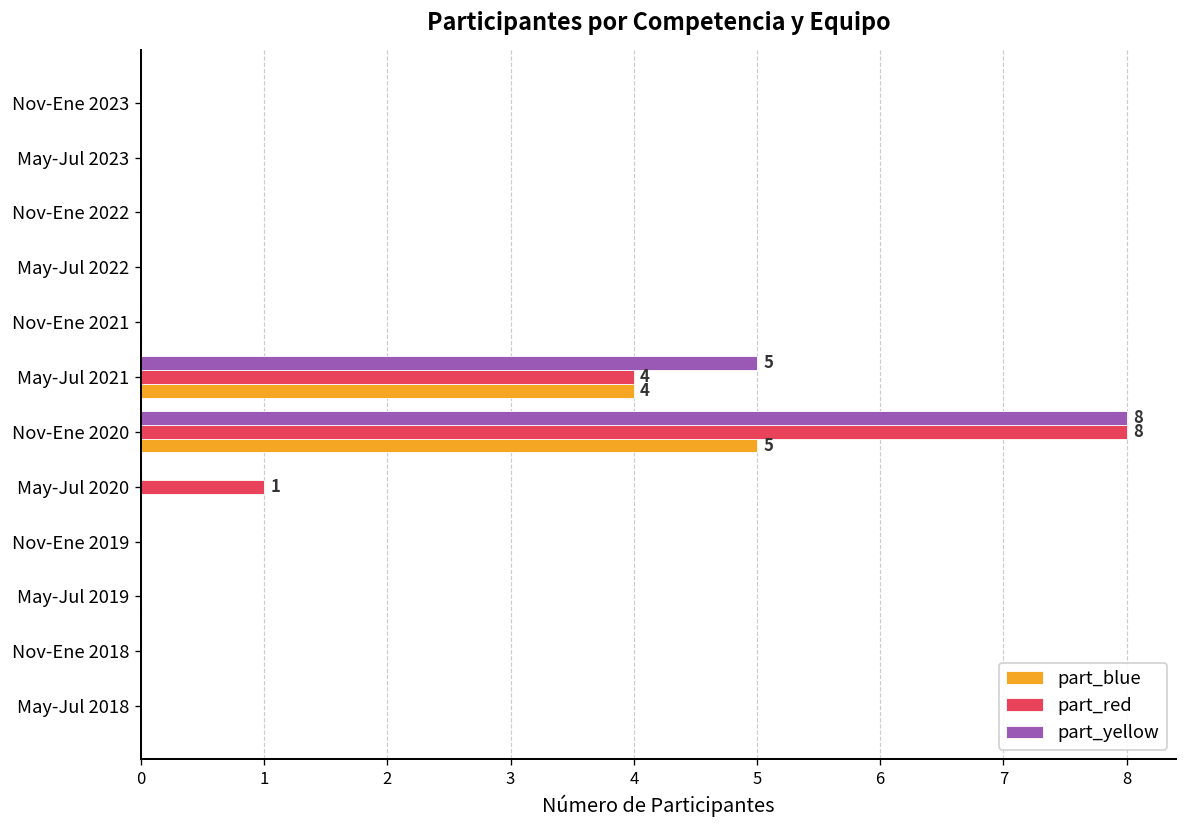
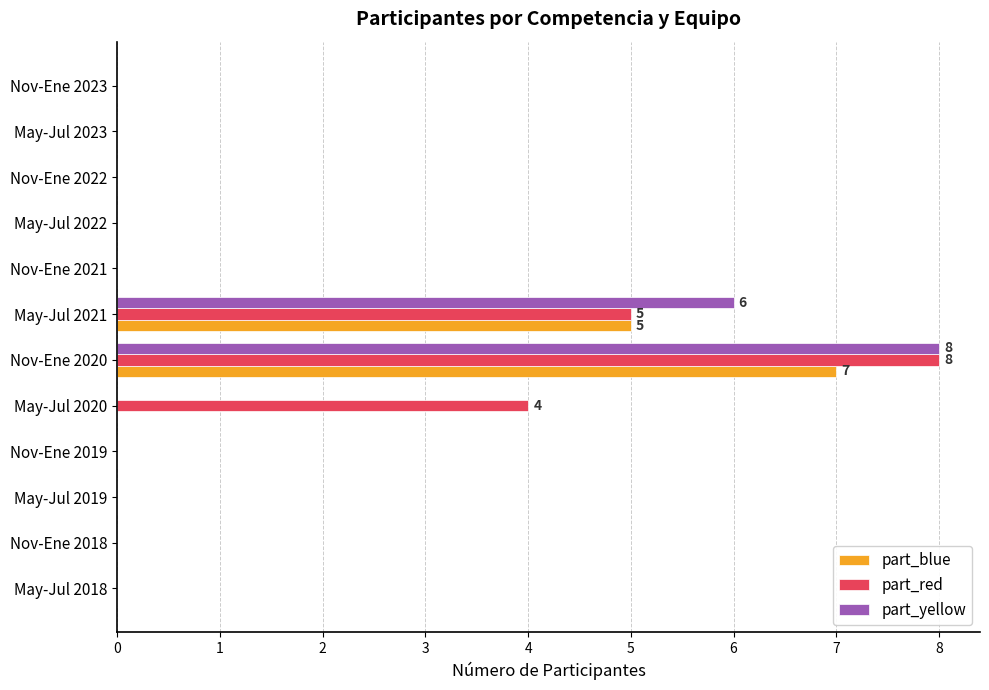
part_yellow, May-Jul 2021: 5 -> 6
part_red, May-Jul 2021: 4 -> 5
part_blue, May-Jul 2021: 4 -> 5
part_blue, Nov-Ene 2020: 5 -> 7
part_red, May-Jul 2020: 1 -> 4
